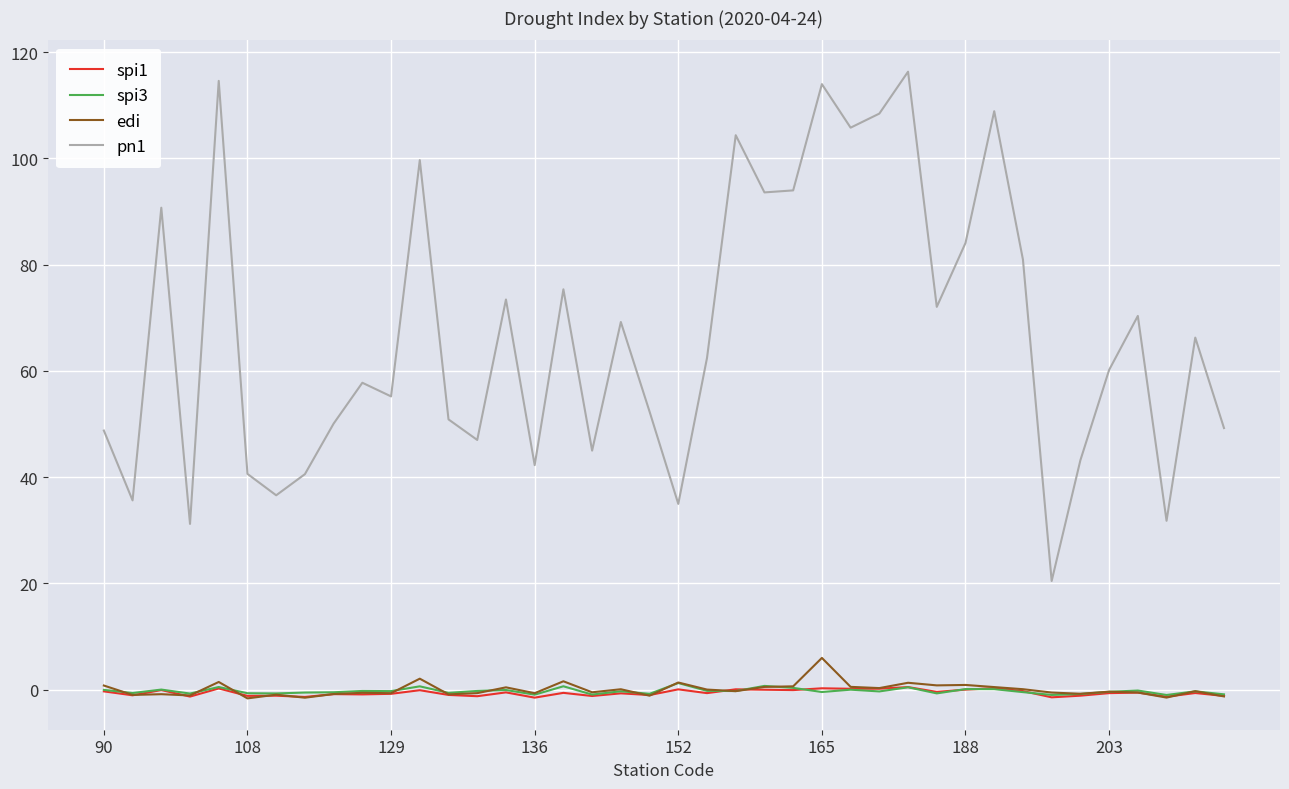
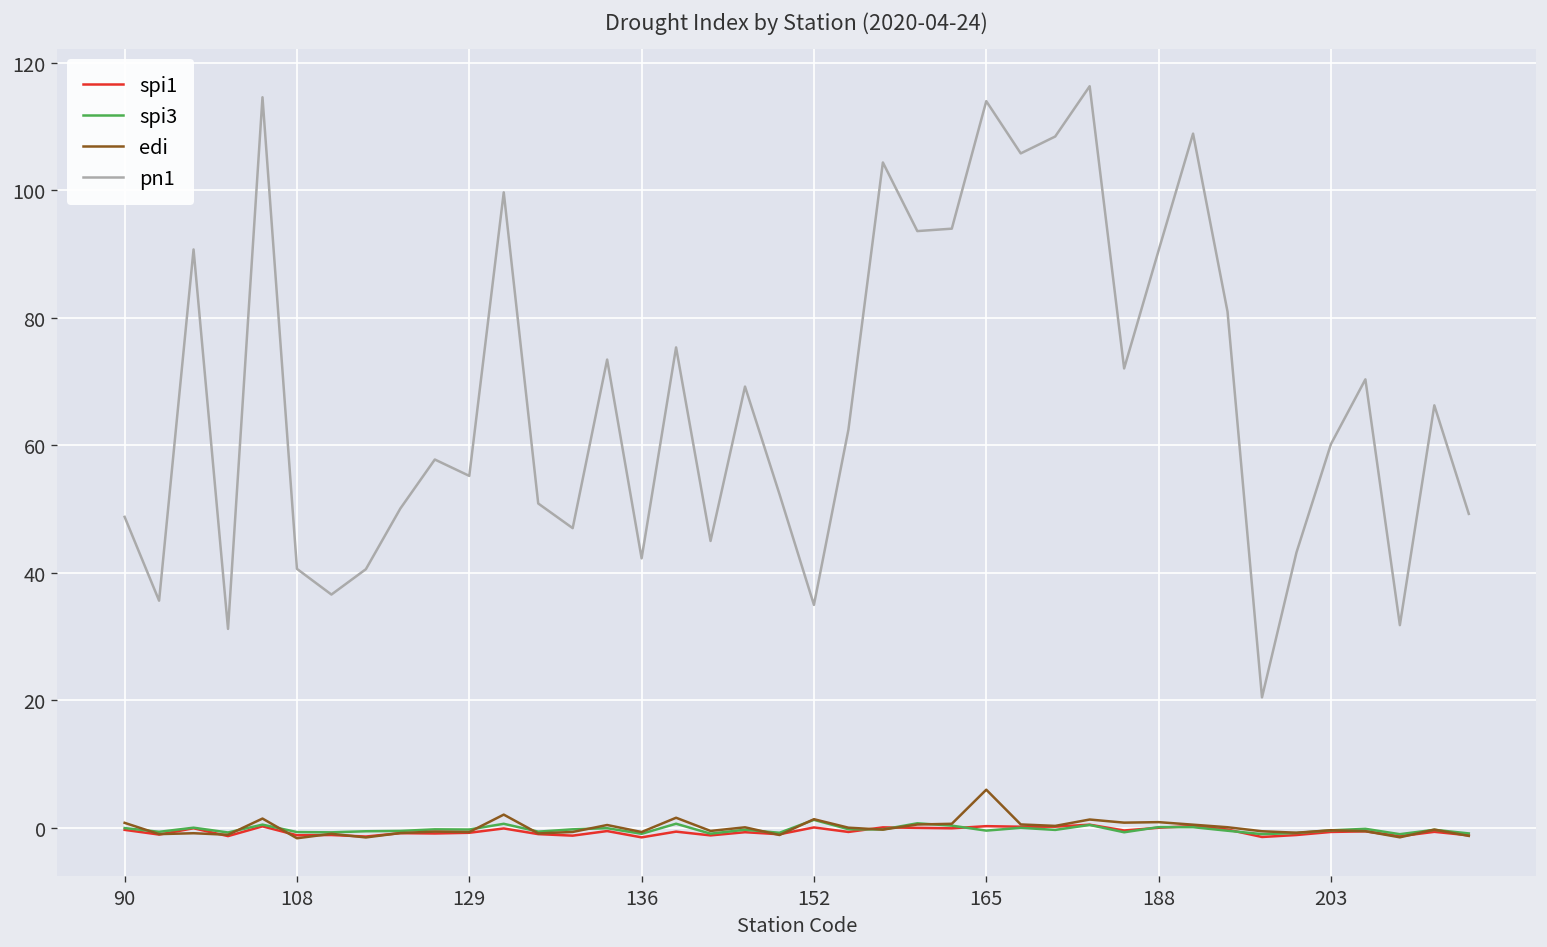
pn1, 188: 84 -> 91
